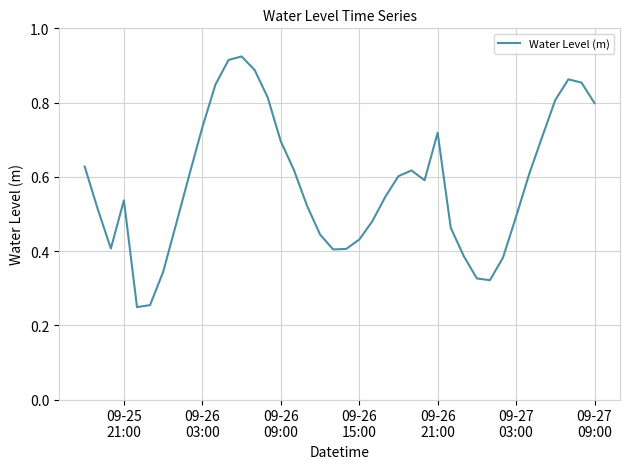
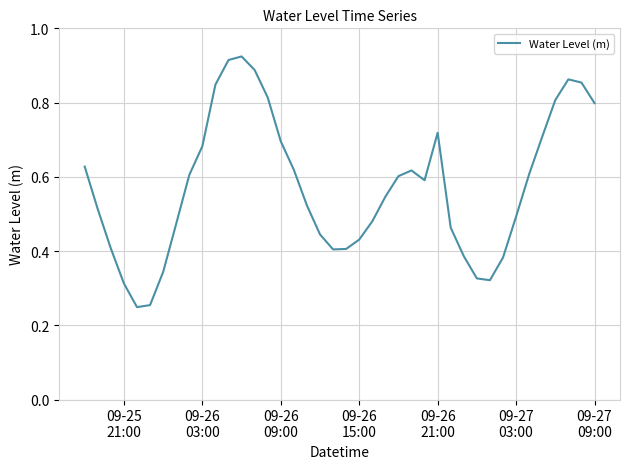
09-25 21:00: 0.54 -> 0.31
09-26 03:00: 0.73 -> 0.68
